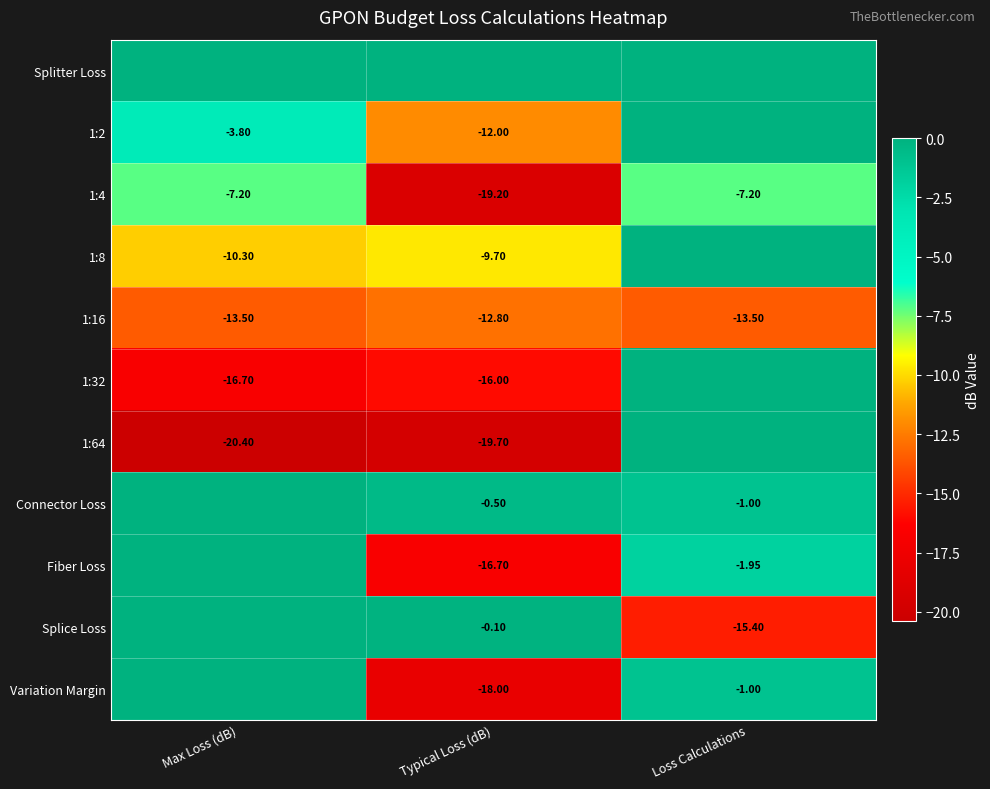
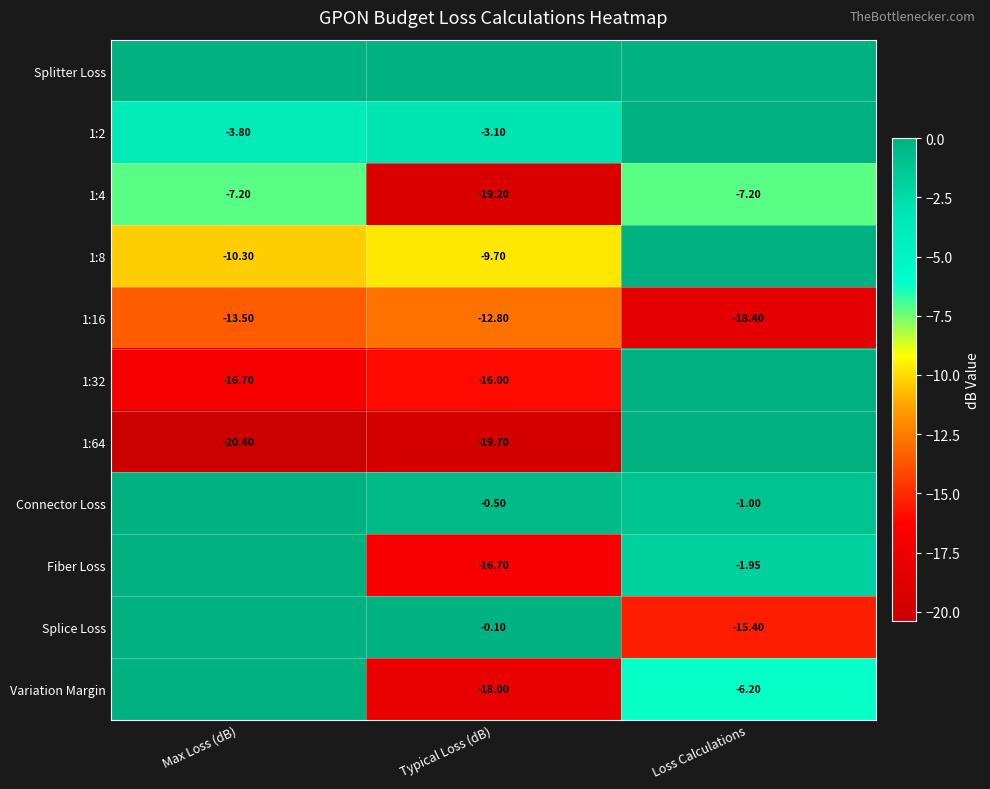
1:2, Typical Loss (dB): -12.00 -> -3.10
1:16, Loss Calculations: -13.50 -> -18.40
Variation Margin, Loss Calculations: -1.00 -> -6.20
